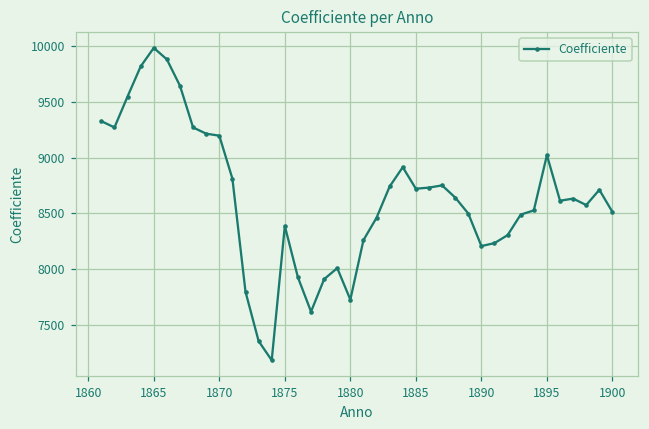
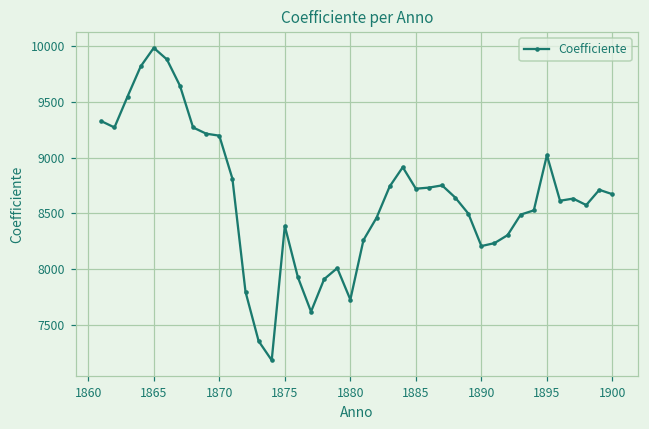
1900: 8510 -> 8670
